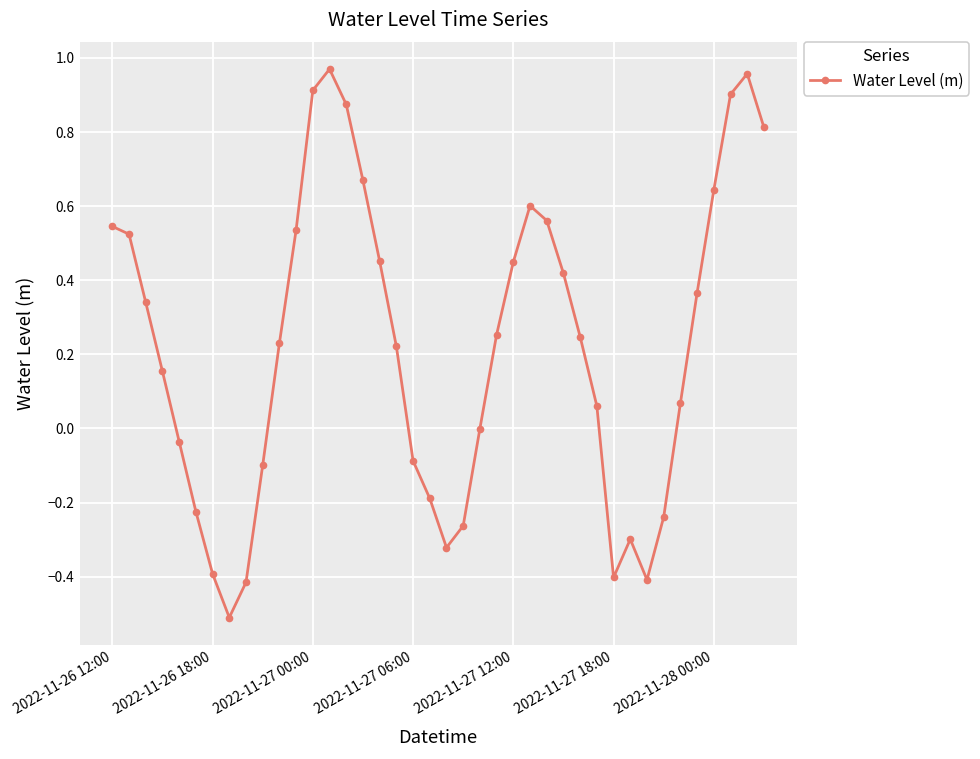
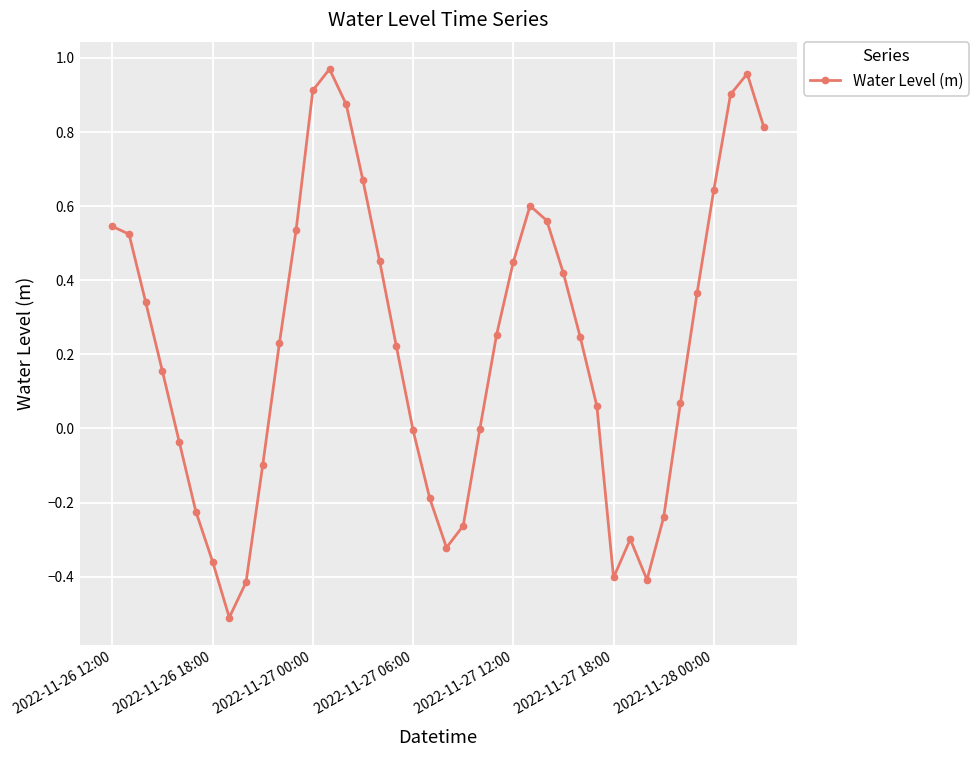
2022-11-26 18:00: -0.39 -> -0.36
2022-11-27 06:00: -0.09 -> 0.00
